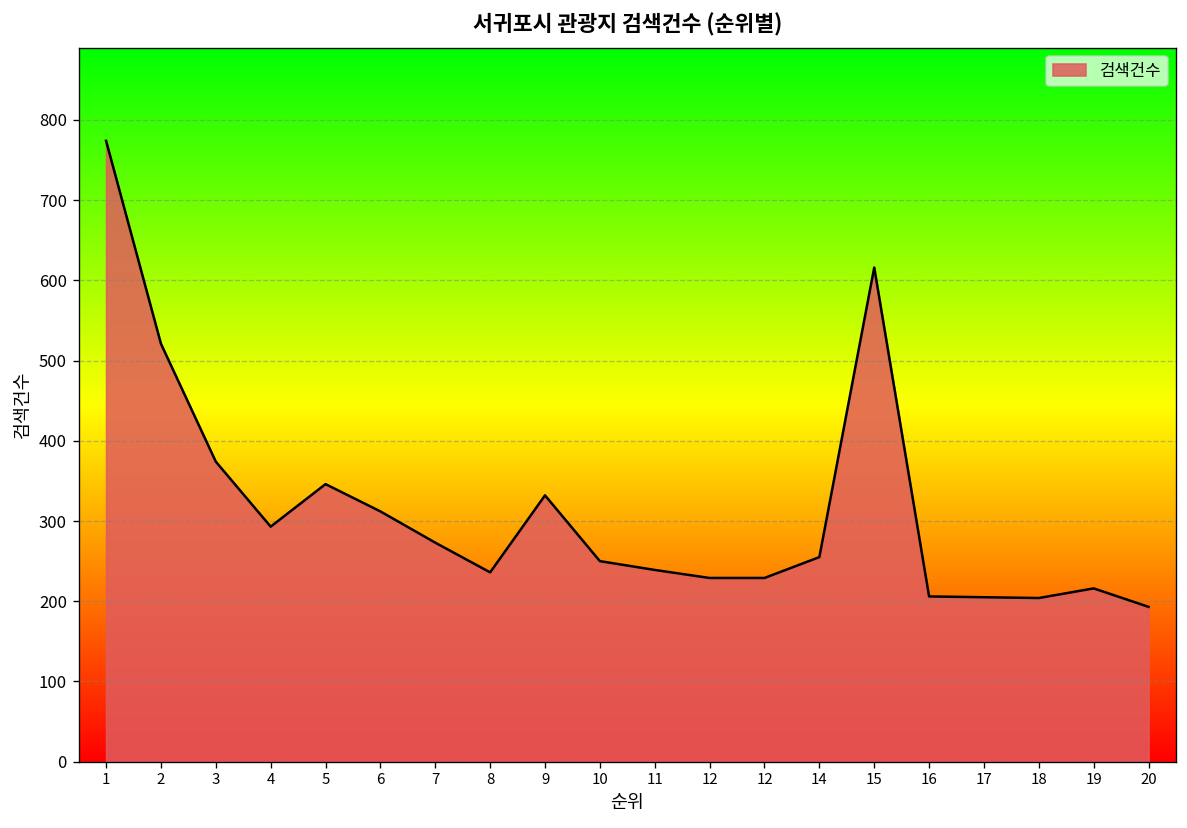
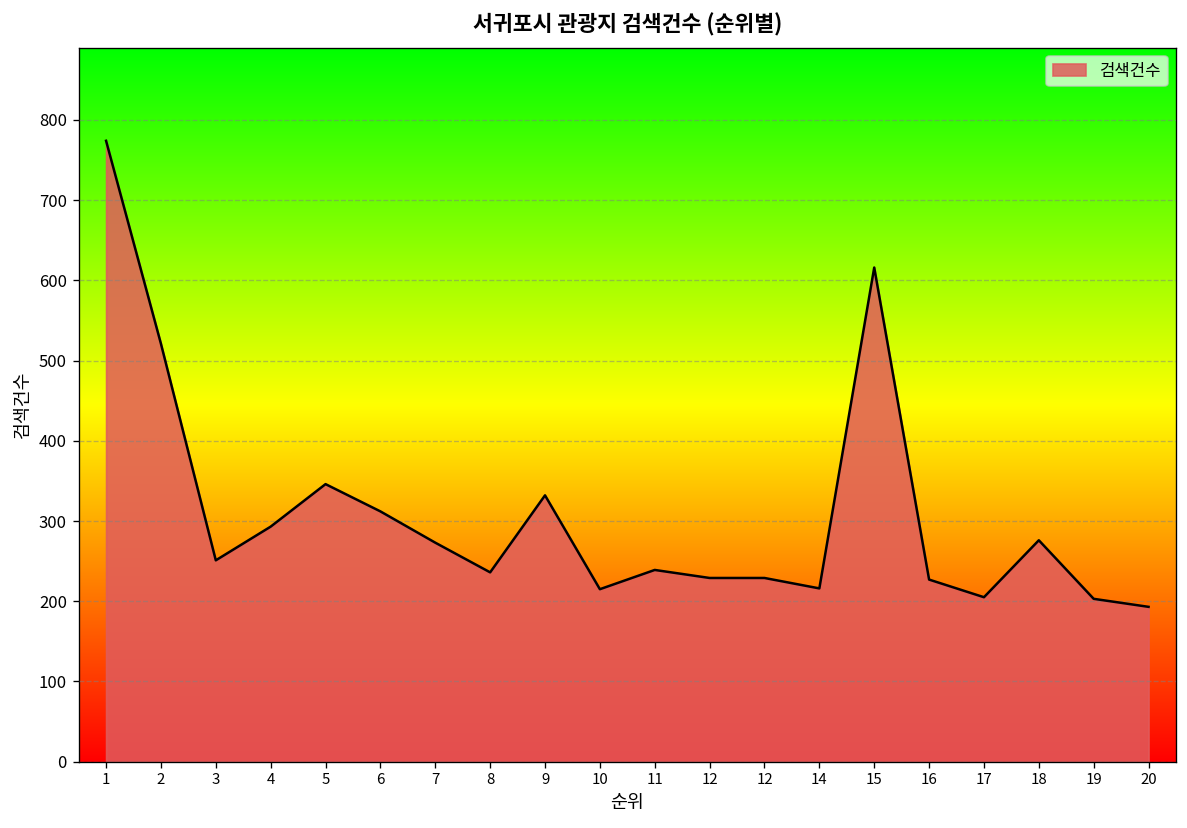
3: 370 -> 250
10: 250 -> 220
14: 260 -> 220
16: 210 -> 230
18: 200 -> 280
19: 220 -> 200
